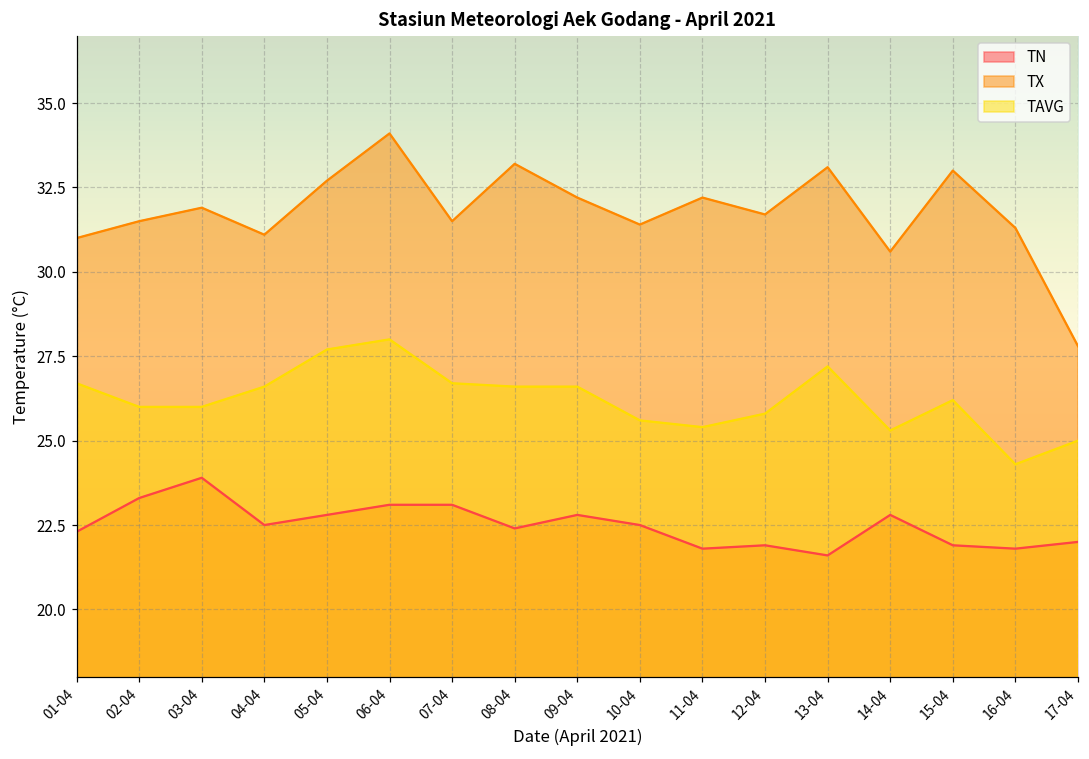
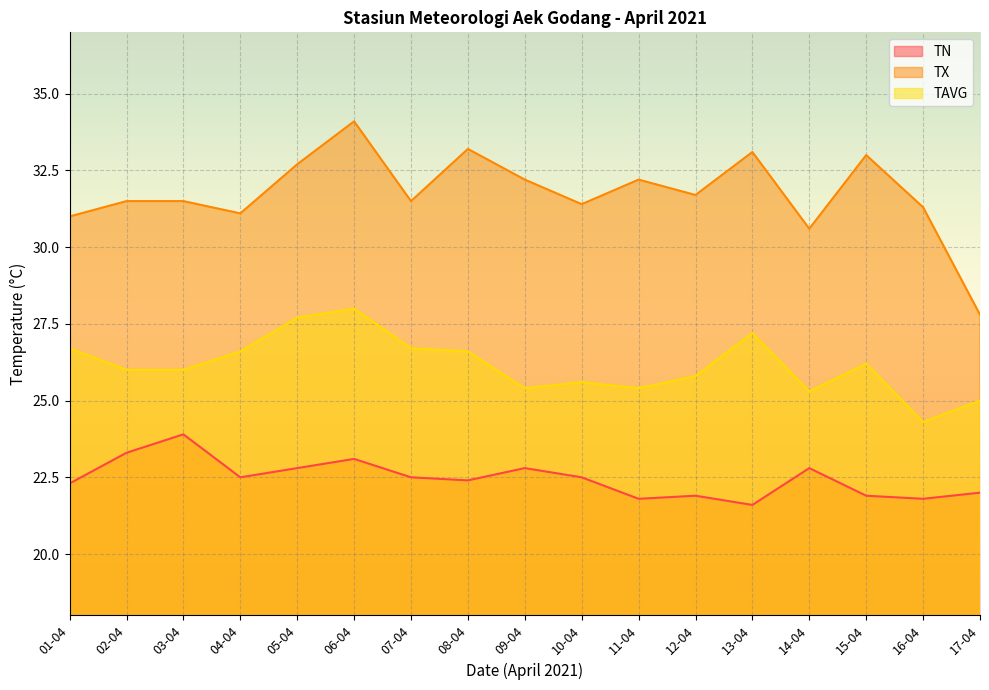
TX, 03-04: 31.9 -> 31.5
TN, 07-04: 23.1 -> 22.5
TAVG, 09-04: 26.6 -> 25.4
